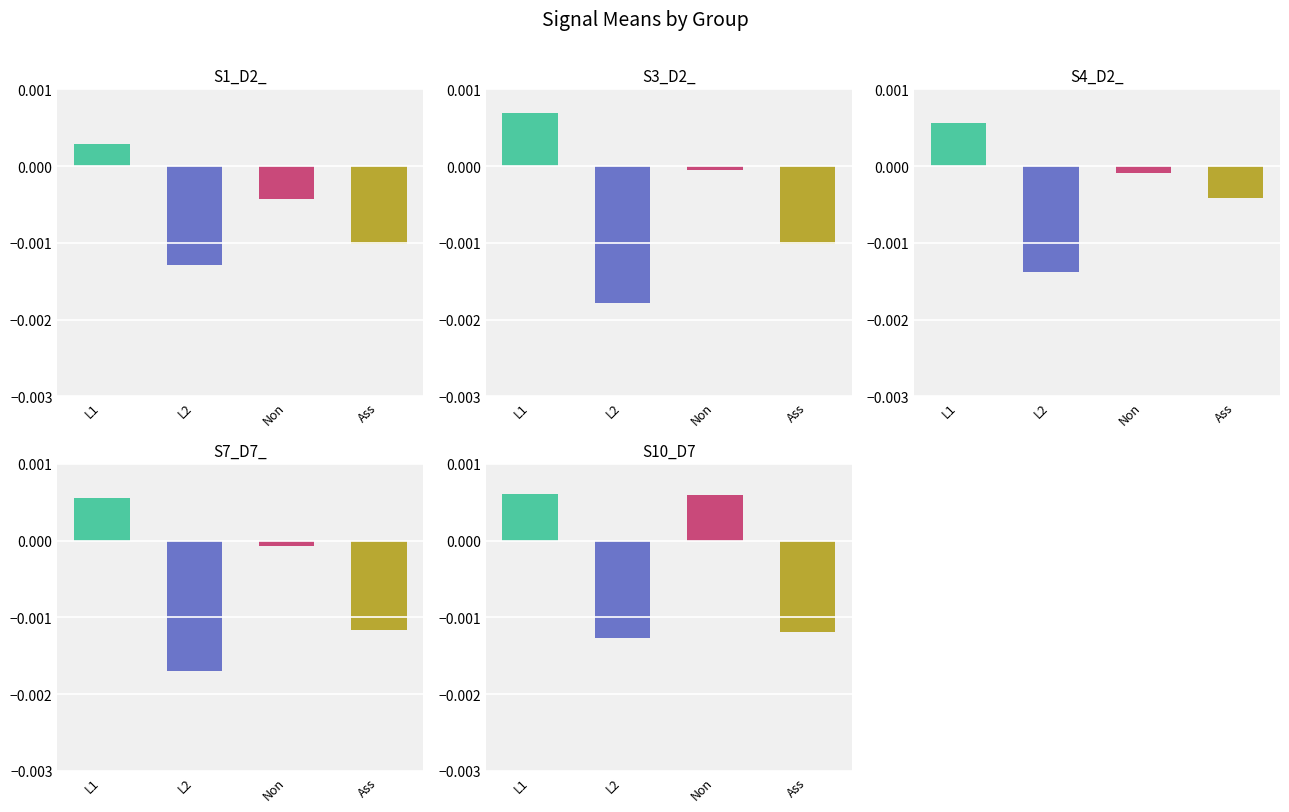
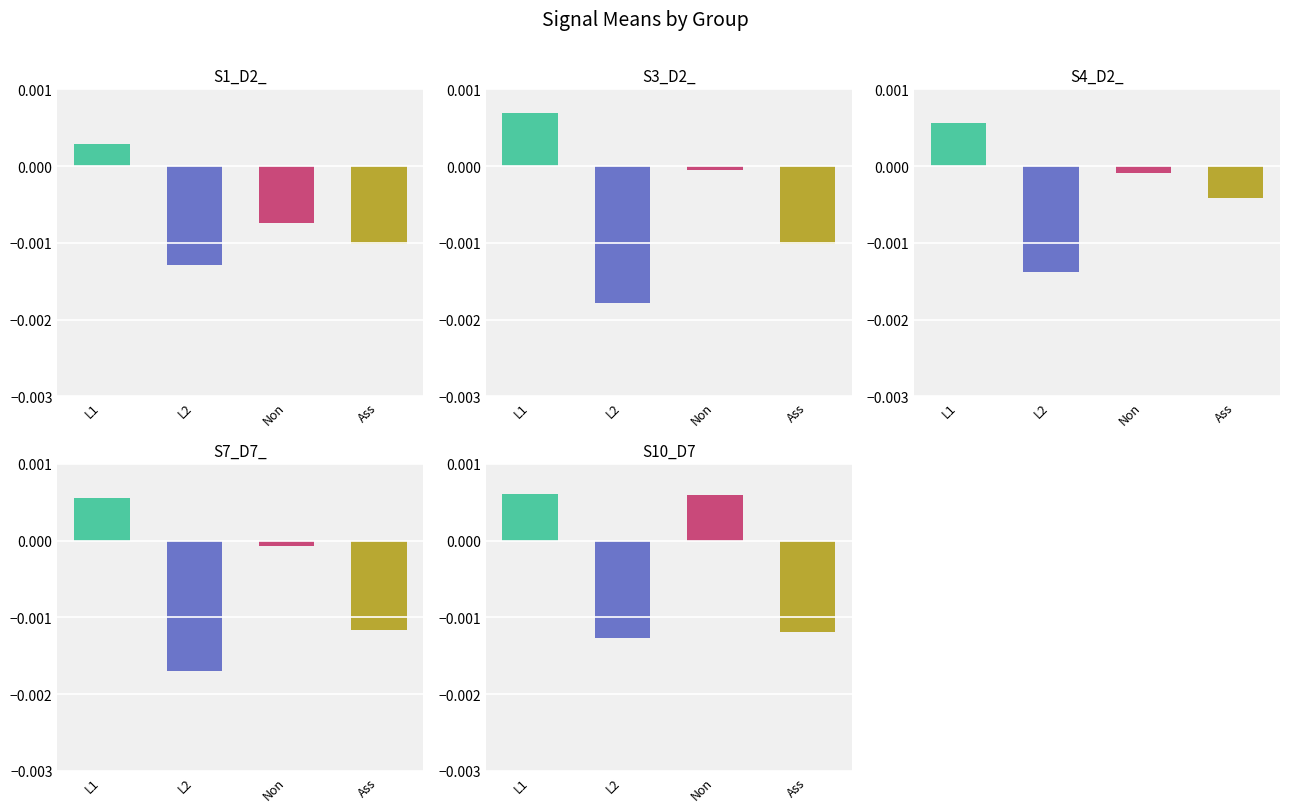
S1_D2_, Non: -0.0004 -> -0.0007
